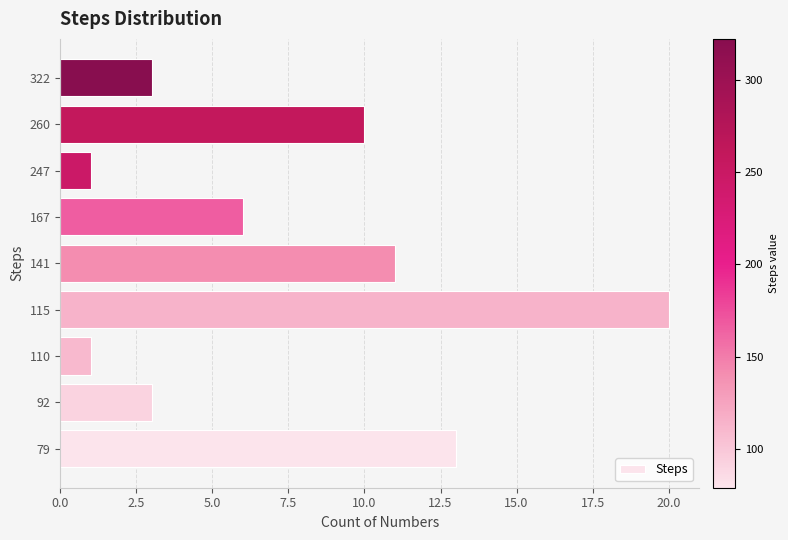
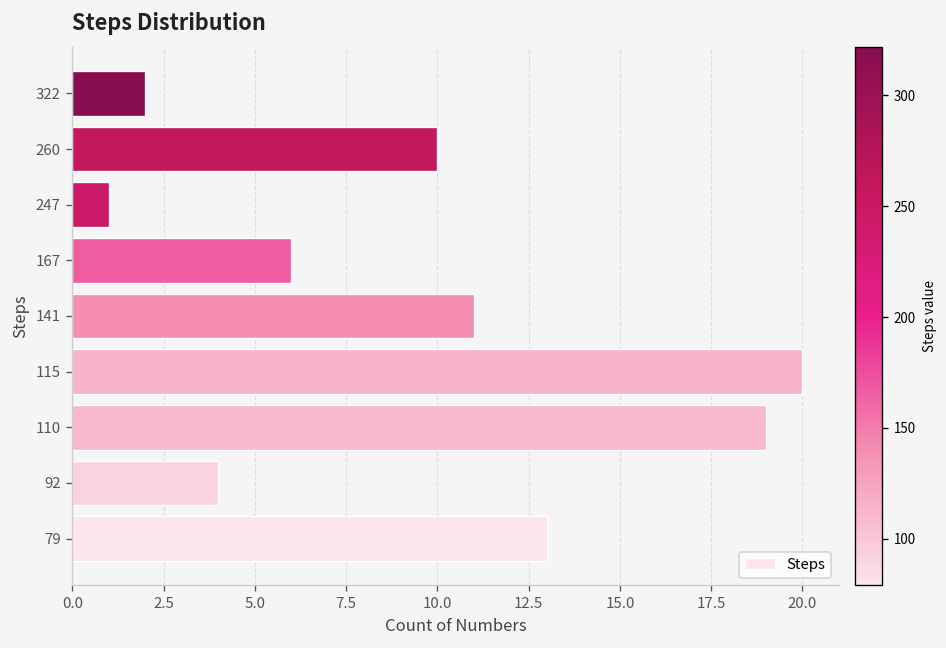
322: 3 -> 2
110: 1 -> 19
92: 3 -> 4
